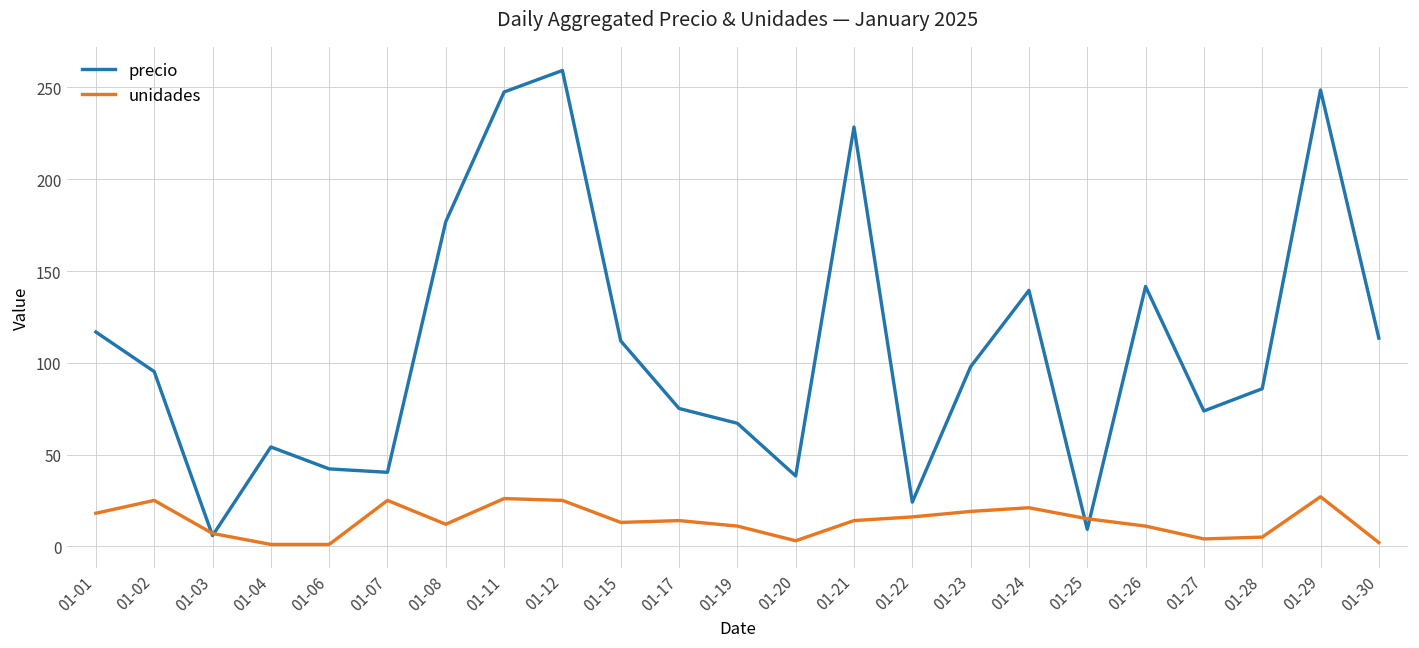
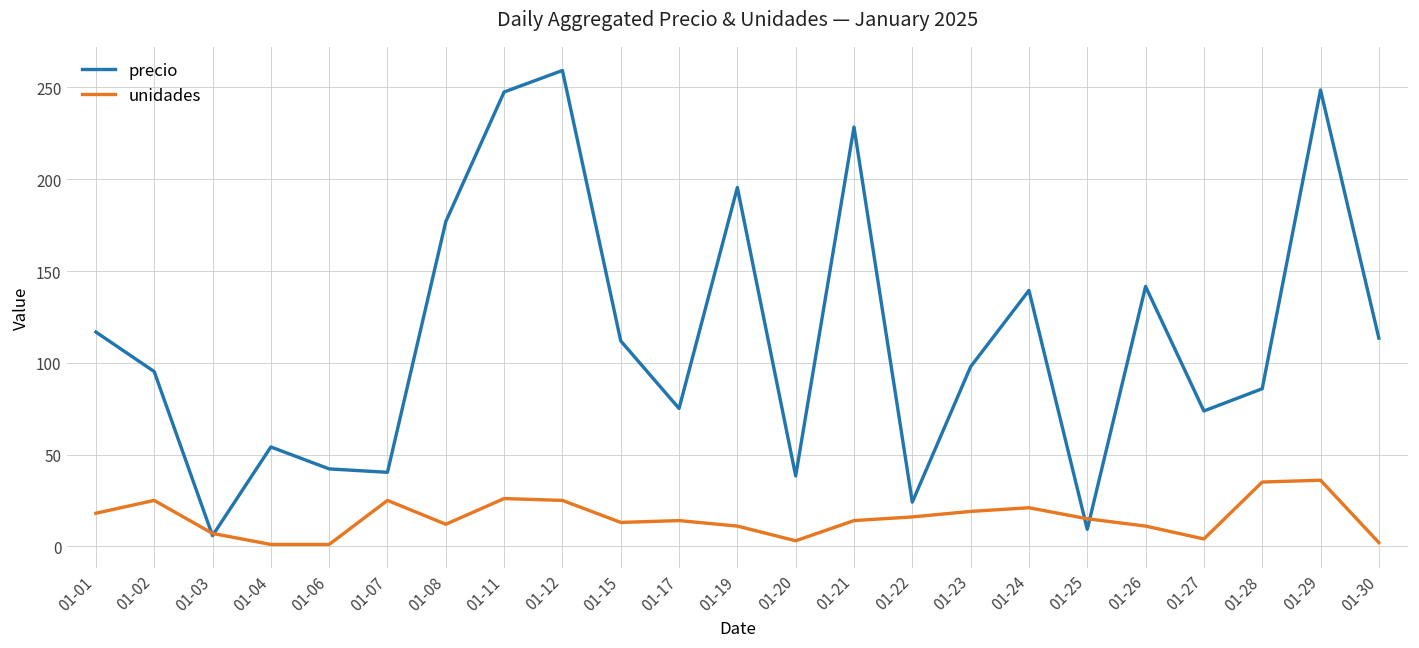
precio, 01-19: 67 -> 196
unidades, 01-28: 5 -> 35
unidades, 01-29: 27 -> 36
